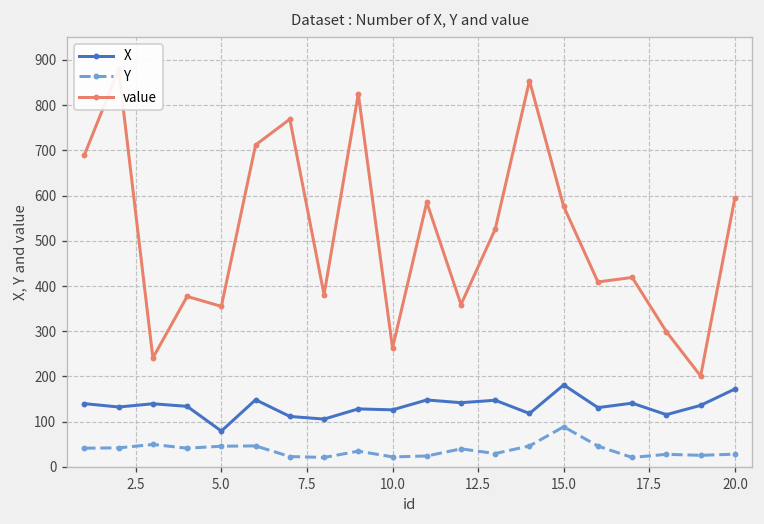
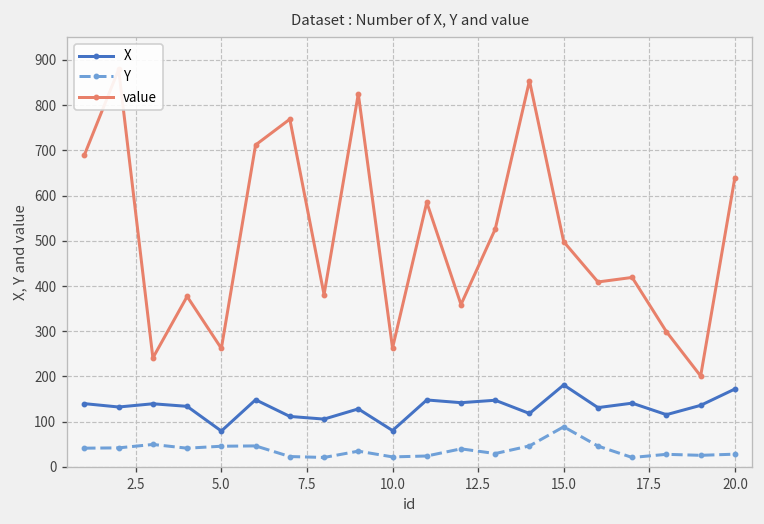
value, 5.0: 360 -> 260
X, 10.0: 130 -> 80
value, 15.0: 580 -> 500
value, 20.0: 600 -> 640
